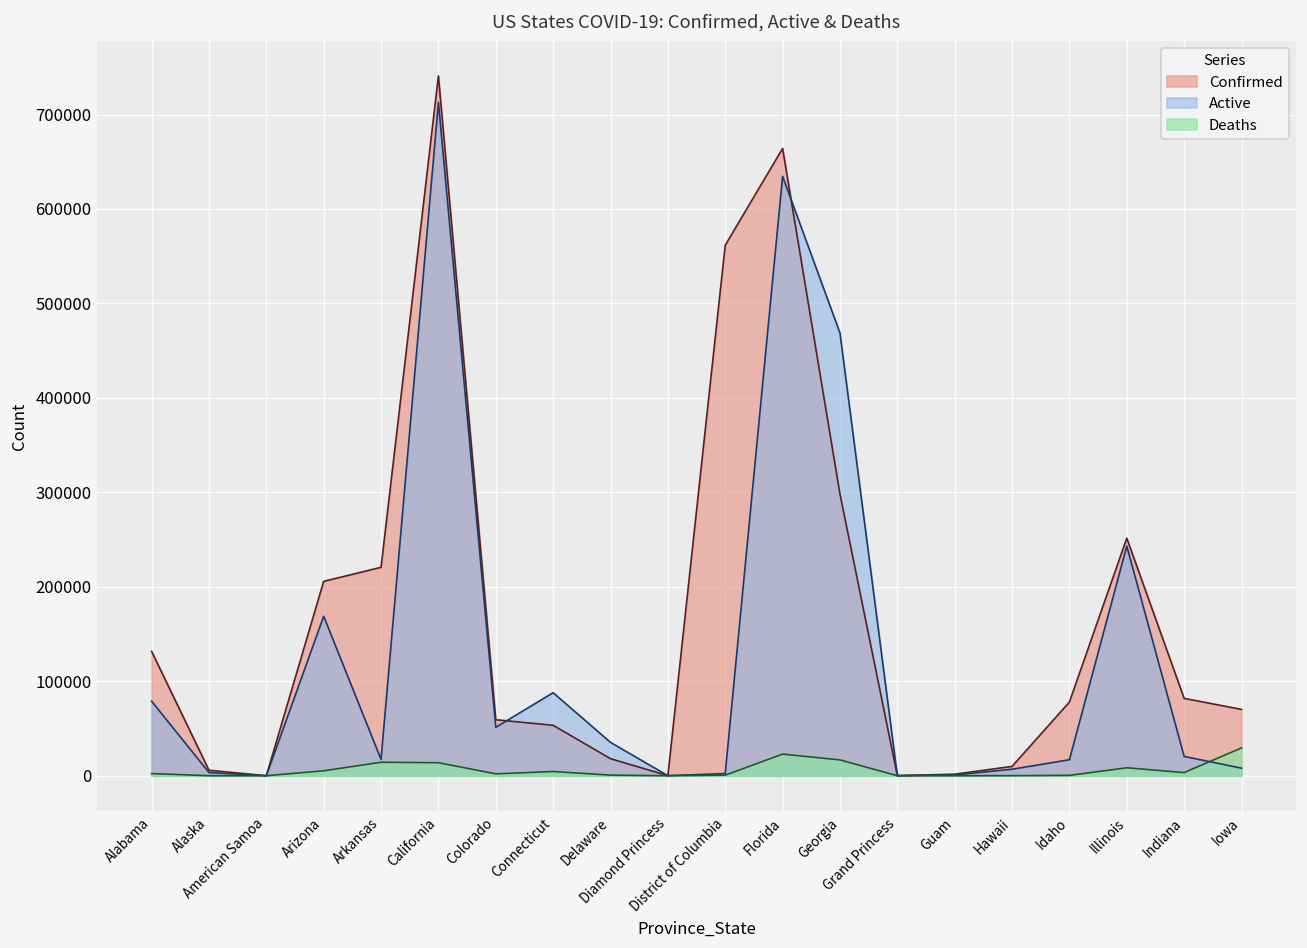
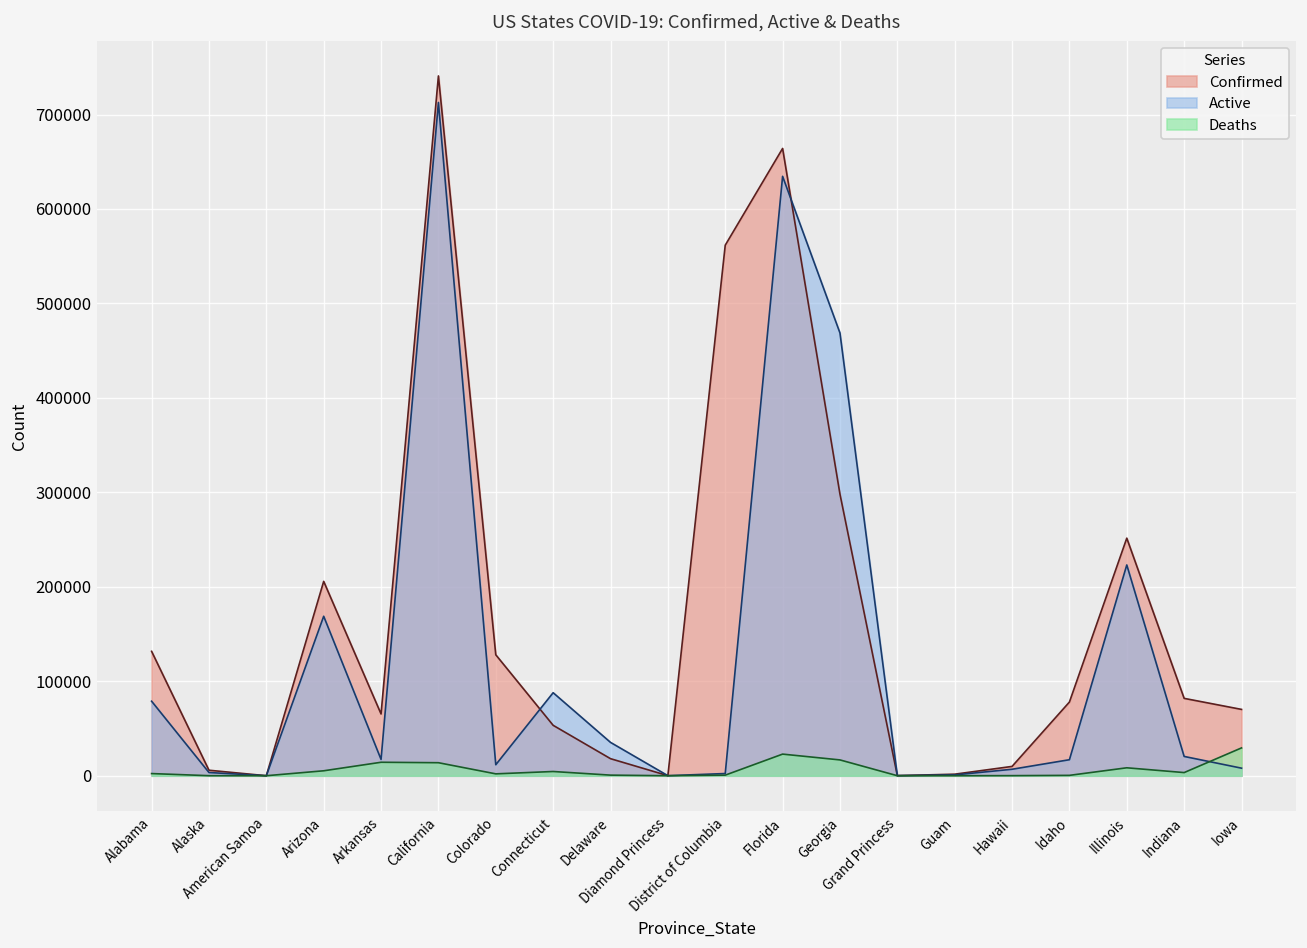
Confirmed, Arkansas: 220000 -> 70000
Confirmed, Colorado: 60000 -> 130000
Active, Colorado: 50000 -> 10000
Active, Illinois: 240000 -> 220000
